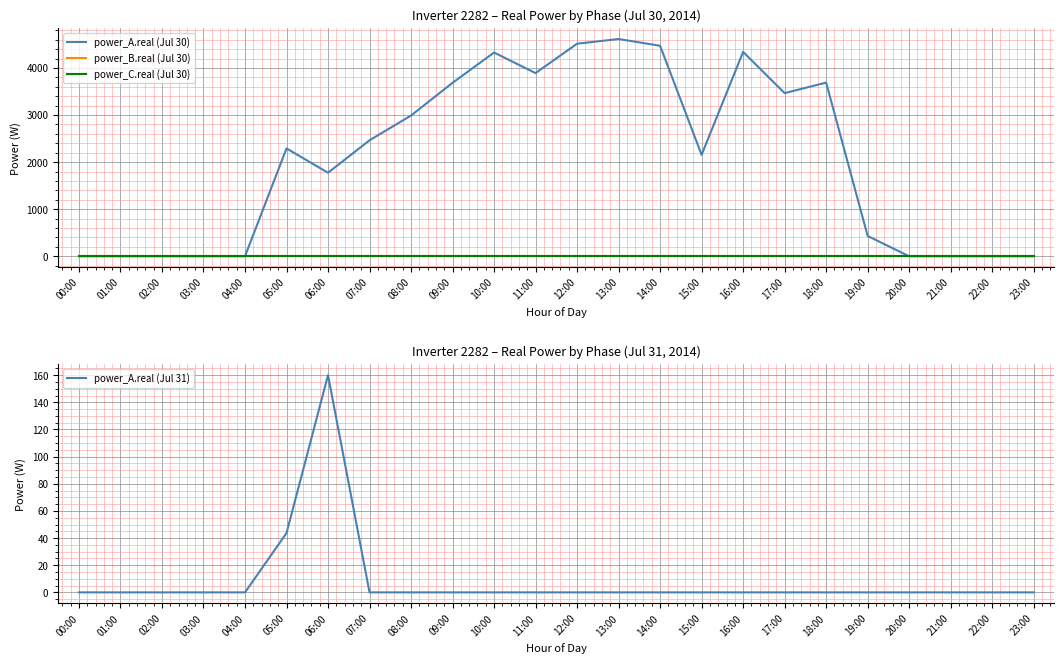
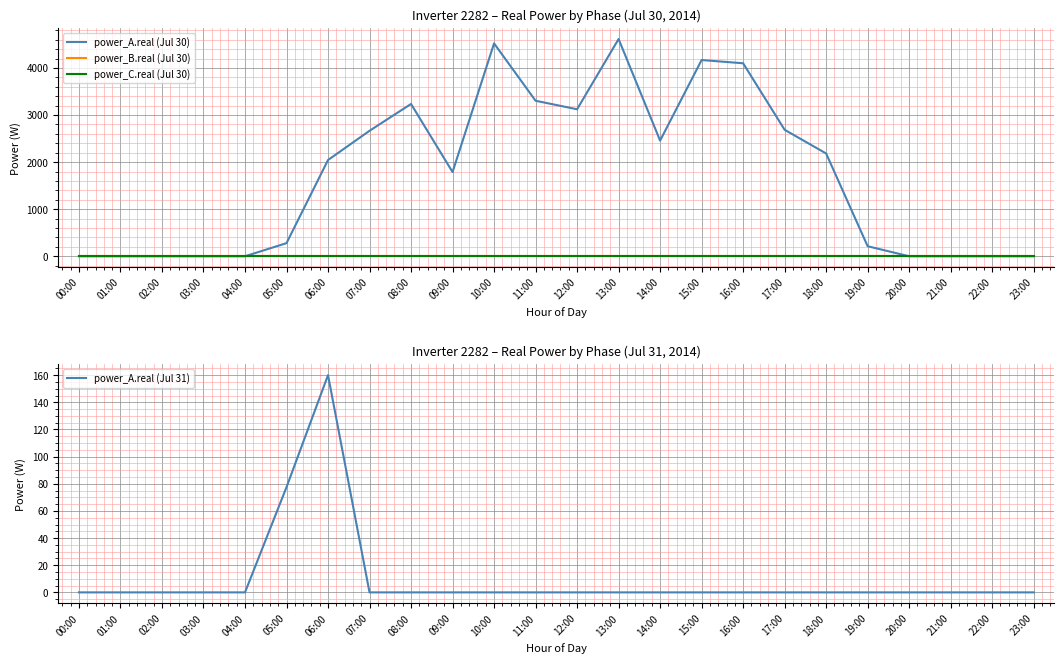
Inverter 2282 – Real Power by Phase (Jul 30, 2014), power_A.real (Jul 30), 05:00: 2300 -> 300
Inverter 2282 – Real Power by Phase (Jul 30, 2014), power_A.real (Jul 30), 06:00: 1800 -> 2000
Inverter 2282 – Real Power by Phase (Jul 30, 2014), power_A.real (Jul 30), 07:00: 2500 -> 2700
Inverter 2282 – Real Power by Phase (Jul 30, 2014), power_A.real (Jul 30), 08:00: 3000 -> 3200
Inverter 2282 – Real Power by Phase (Jul 30, 2014), power_A.real (Jul 30), 09:00: 3700 -> 1800
Inverter 2282 – Real Power by Phase (Jul 30, 2014), power_A.real (Jul 30), 10:00: 4300 -> 4500
Inverter 2282 – Real Power by Phase (Jul 30, 2014), power_A.real (Jul 30), 11:00: 3900 -> 3300
Inverter 2282 – Real Power by Phase (Jul 30, 2014), power_A.real (Jul 30), 12:00: 4500 -> 3100
Inverter 2282 – Real Power by Phase (Jul 30, 2014), power_A.real (Jul 30), 14:00: 4500 -> 2500
Inverter 2282 – Real Power by Phase (Jul 30, 2014), power_A.real (Jul 30), 15:00: 2200 -> 4200
Inverter 2282 – Real Power by Phase (Jul 30, 2014), power_A.real (Jul 30), 16:00: 4300 -> 4100
Inverter 2282 – Real Power by Phase (Jul 30, 2014), power_A.real (Jul 30), 17:00: 3500 -> 2700
Inverter 2282 – Real Power by Phase (Jul 30, 2014), power_A.real (Jul 30), 18:00: 3700 -> 2200
Inverter 2282 – Real Power by Phase (Jul 30, 2014), power_A.real (Jul 30), 19:00: 400 -> 200
Inverter 2282 – Real Power by Phase (Jul 31, 2014), 05:00: 44 -> 78
